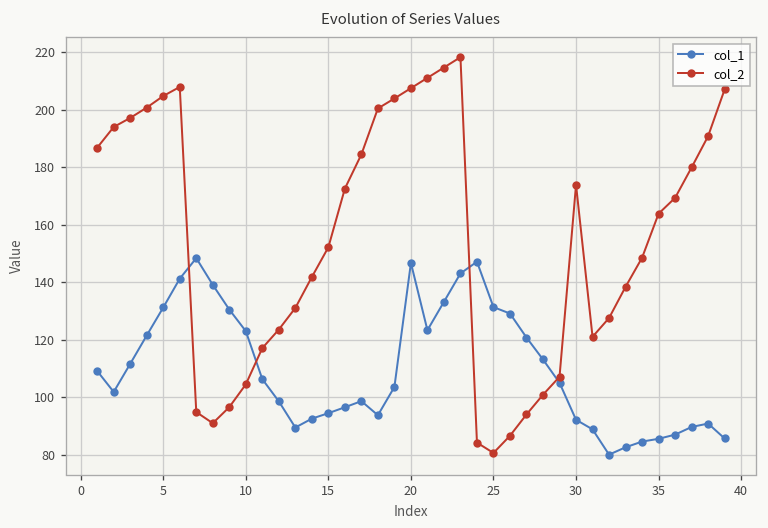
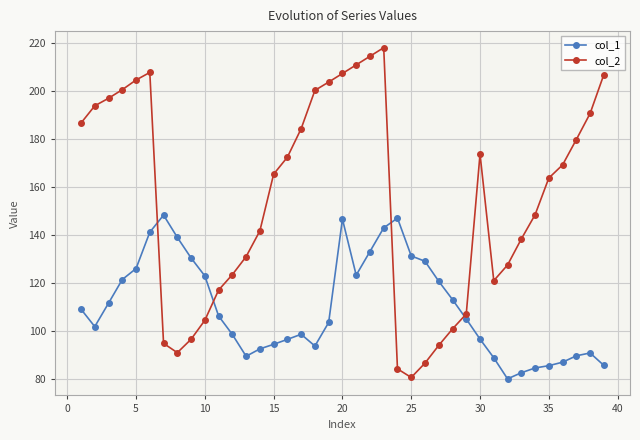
col_1, 5: 131 -> 126
col_2, 15: 152 -> 165
col_1, 30: 92 -> 97
